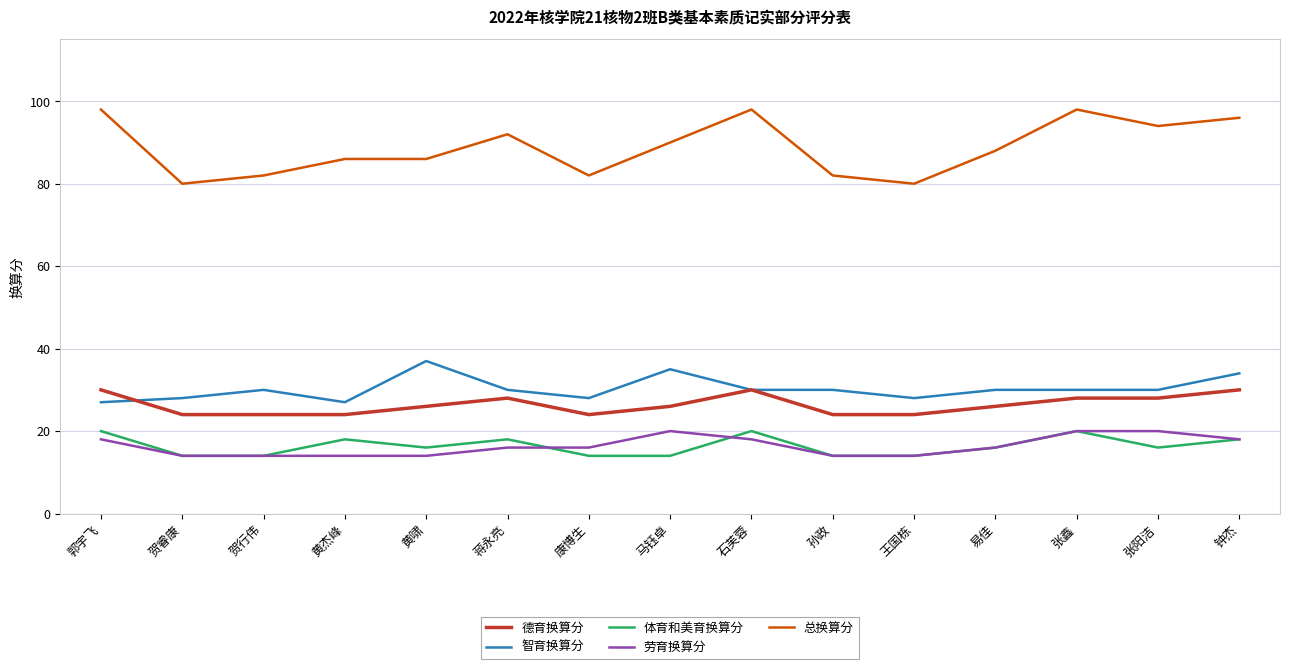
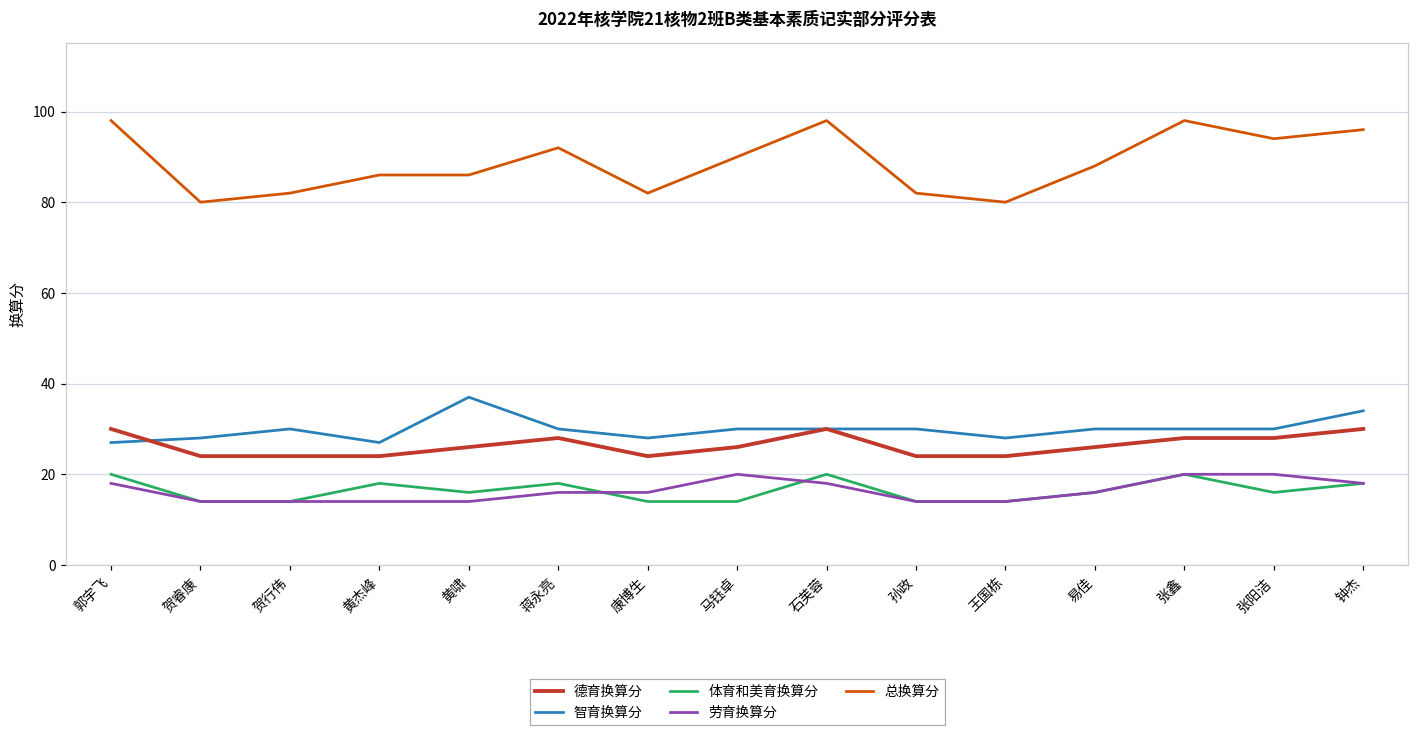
智育换算分, 马钰卓: 35 -> 30
